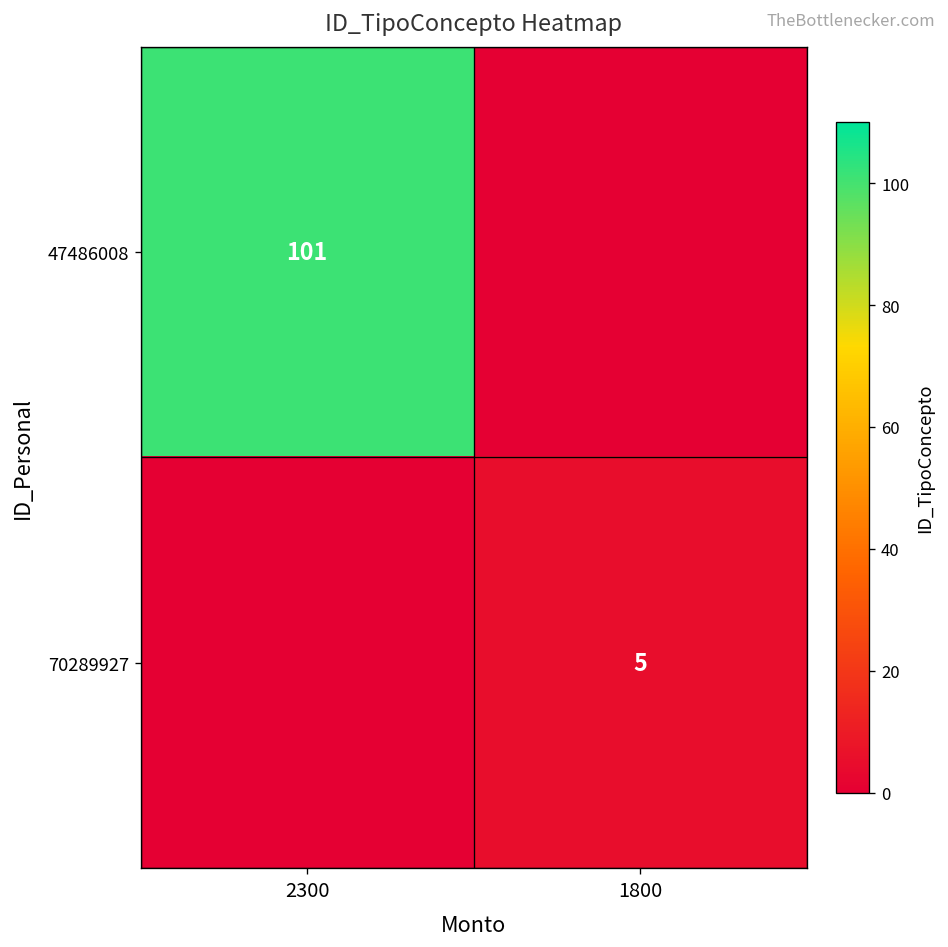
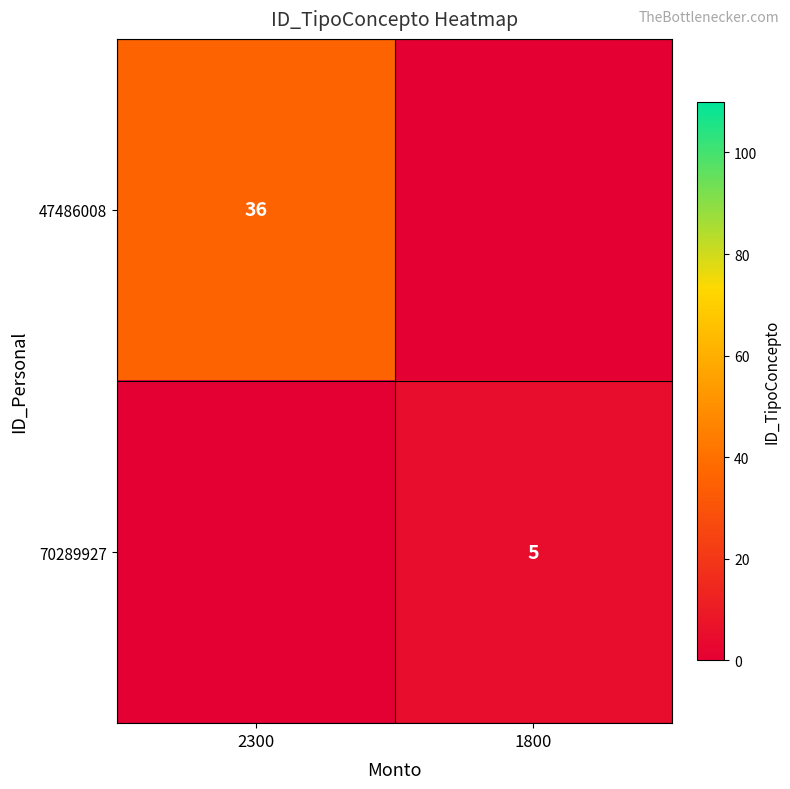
47486008, 2300: 101 -> 36
